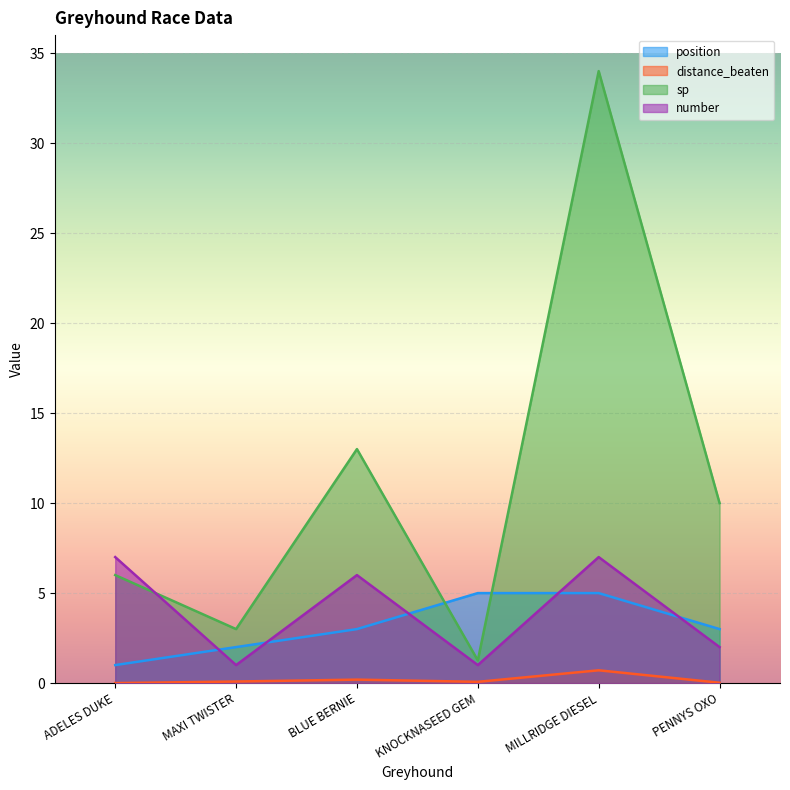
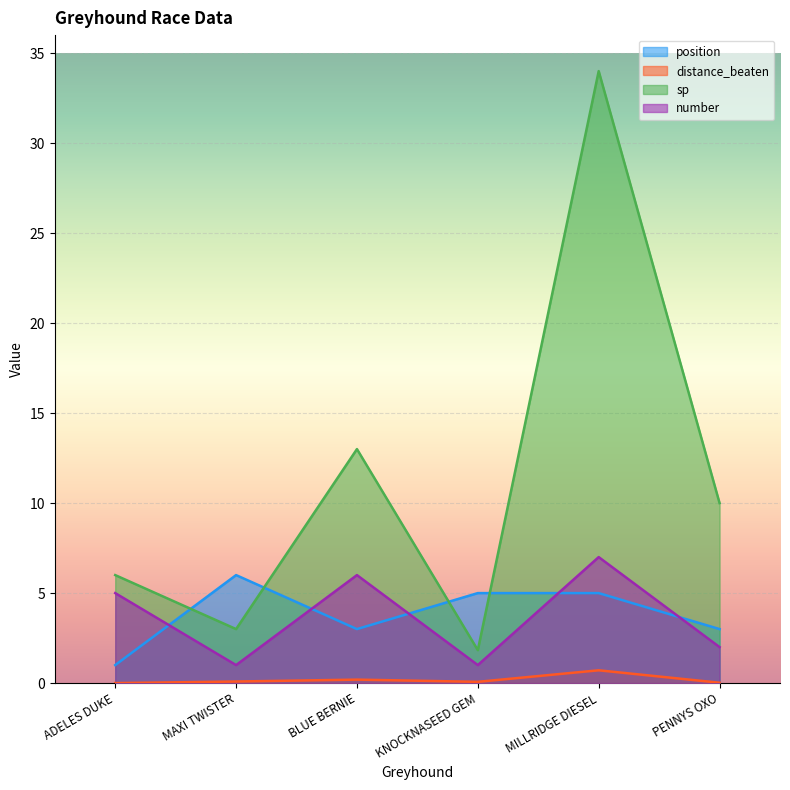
number, ADELES DUKE: 7 -> 5
position, MAXI TWISTER: 2 -> 6
sp, KNOCKNASEED GEM: 1.3 -> 1.8
